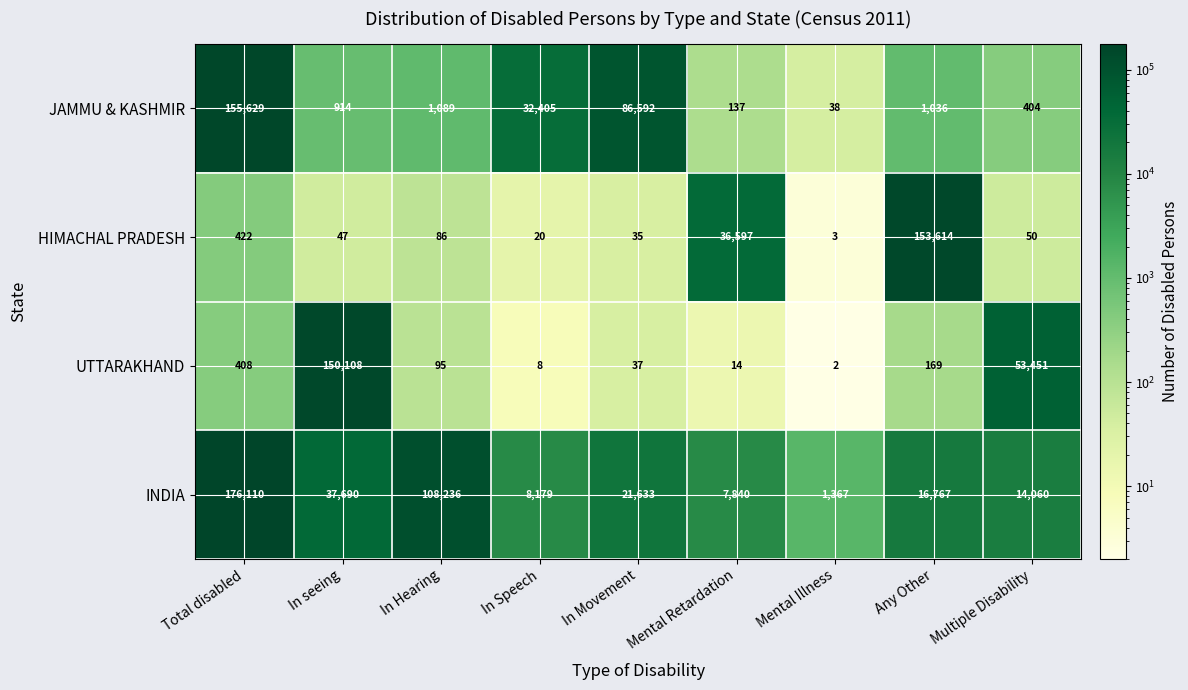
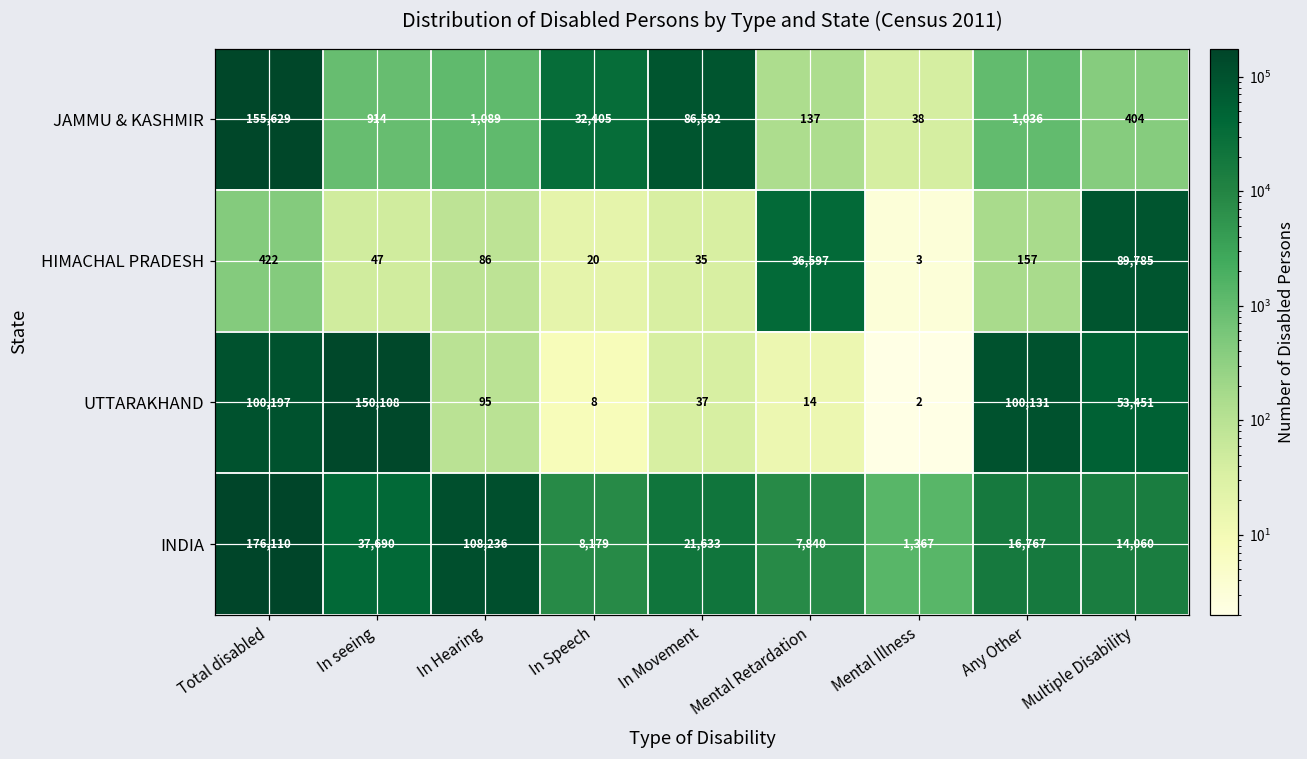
HIMACHAL PRADESH, Any Other: 153,614 -> 157
HIMACHAL PRADESH, Multiple Disability: 50 -> 89,785
UTTARAKHAND, Total disabled: 408 -> 100,197
UTTARAKHAND, Any Other: 169 -> 100,131
